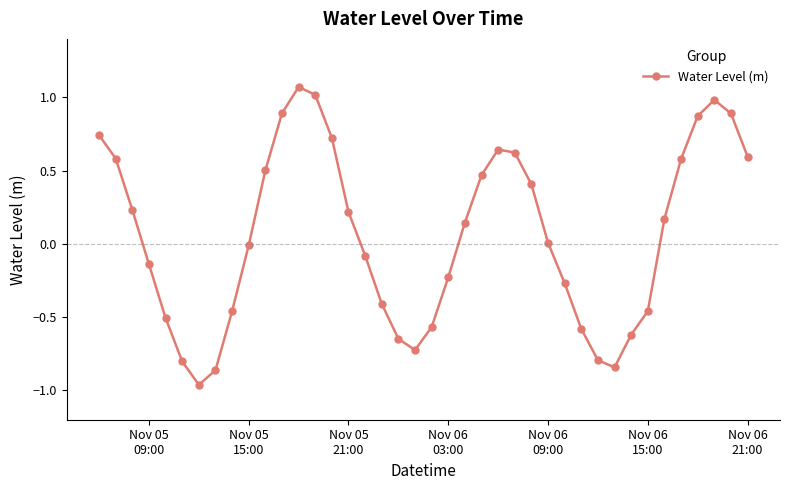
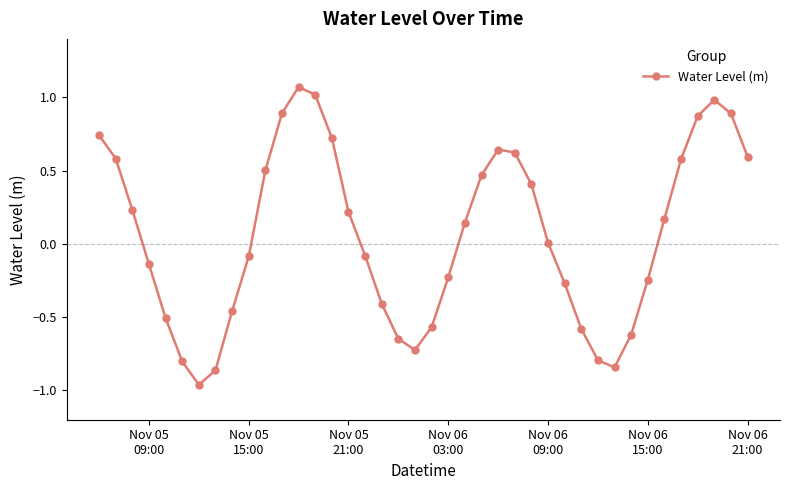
Nov 05 15:00: -0.01 -> -0.08
Nov 06 15:00: -0.46 -> -0.24
